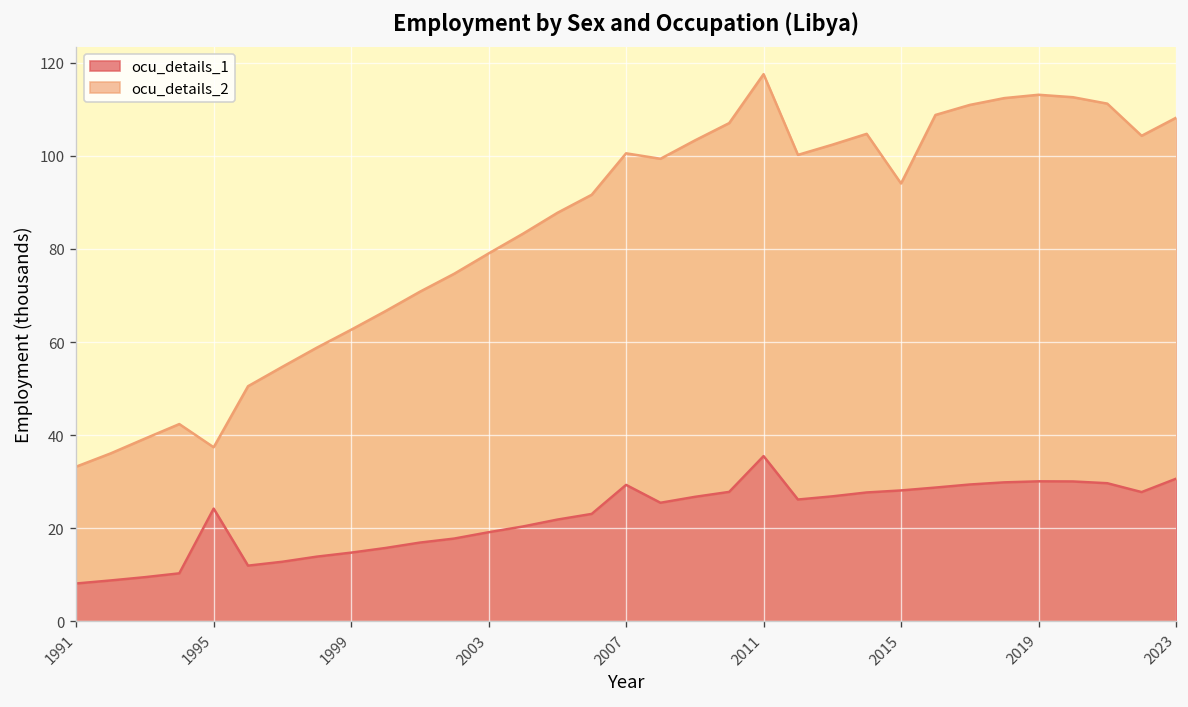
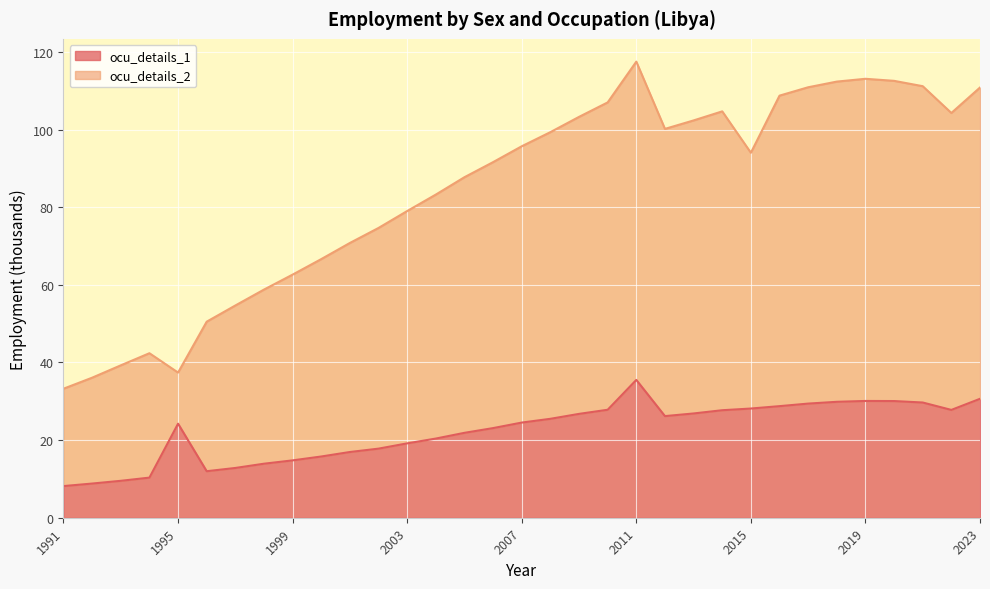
ocu_details_1, 2007: 29 -> 25
ocu_details_2, 2023: 78 -> 80
